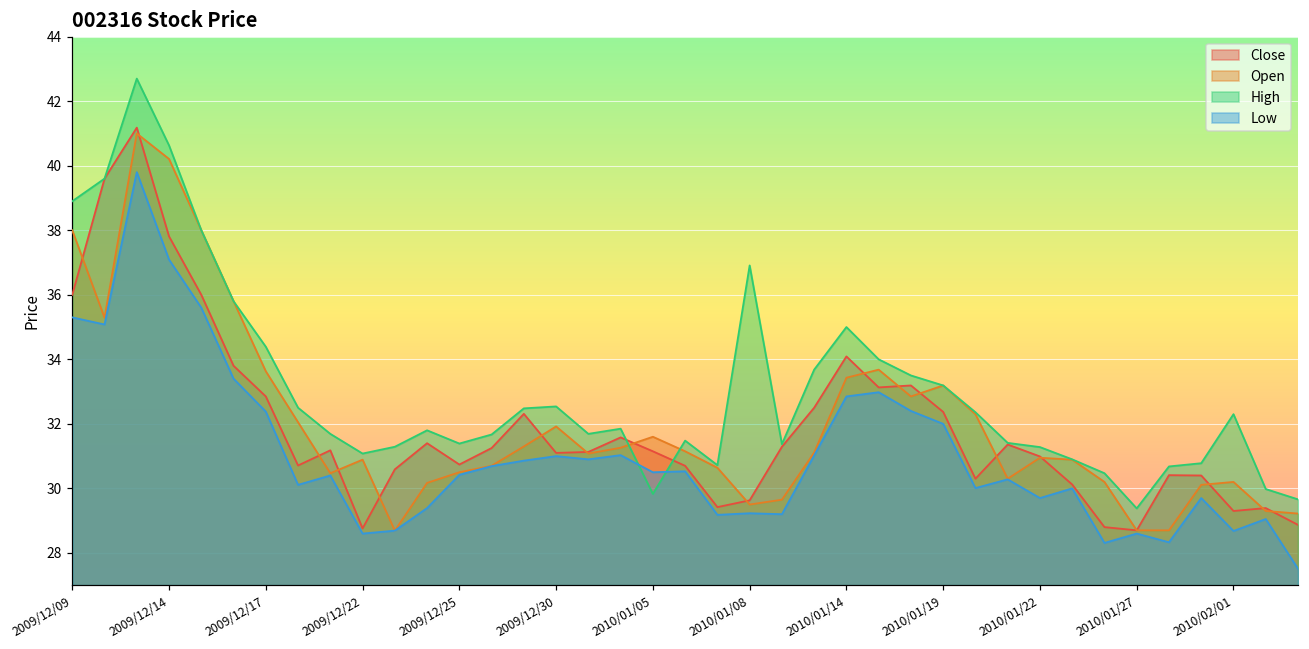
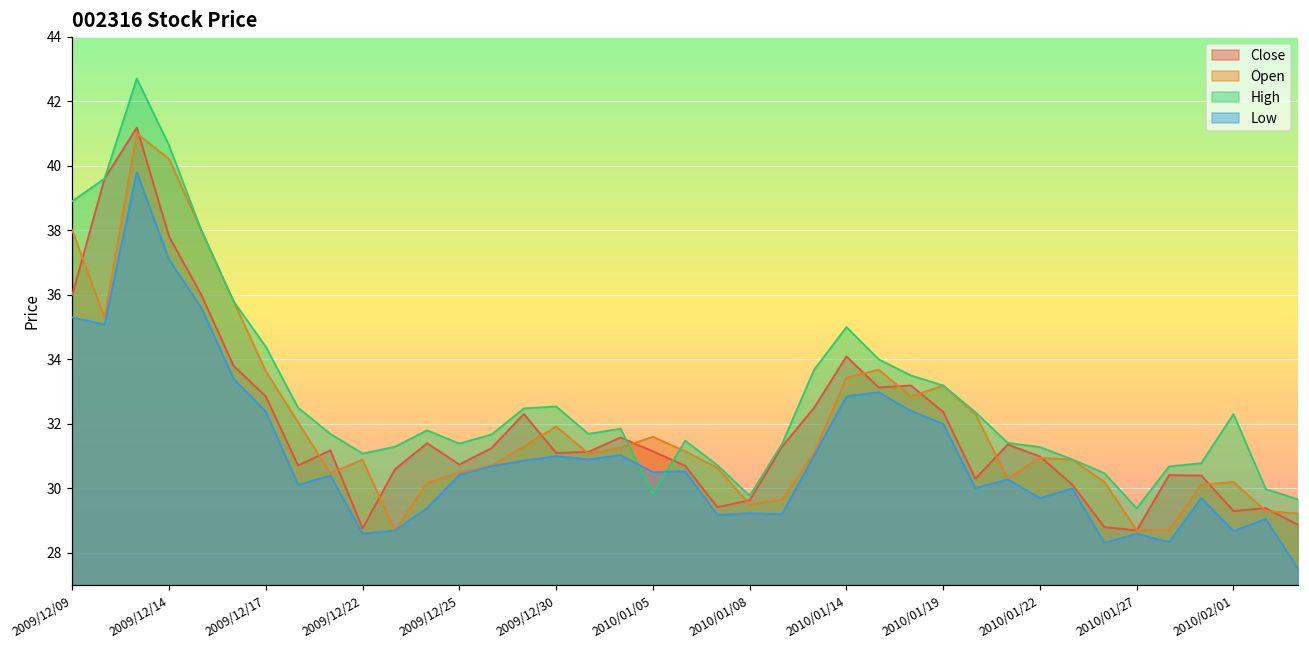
High, 2010/01/08: 36.9 -> 29.8
